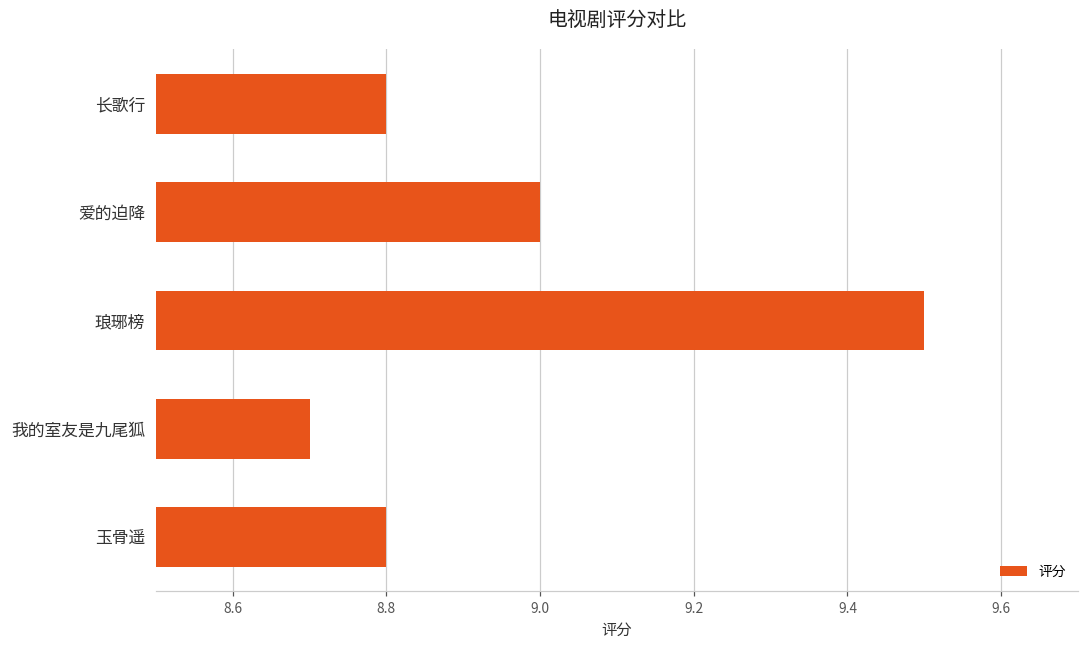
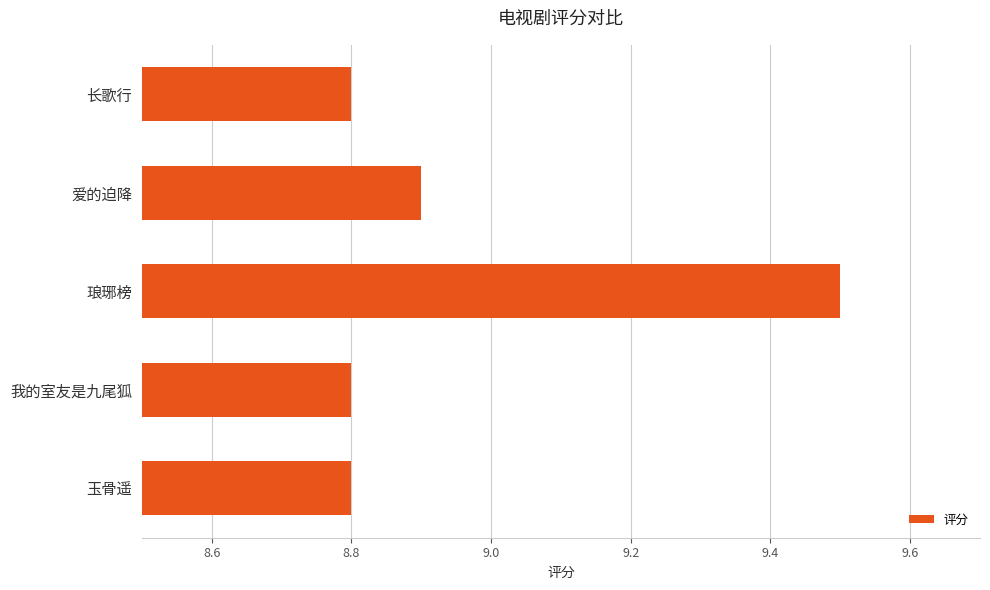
爱的迫降: 9.0 -> 8.9
我的室友是九尾狐: 8.7 -> 8.8
